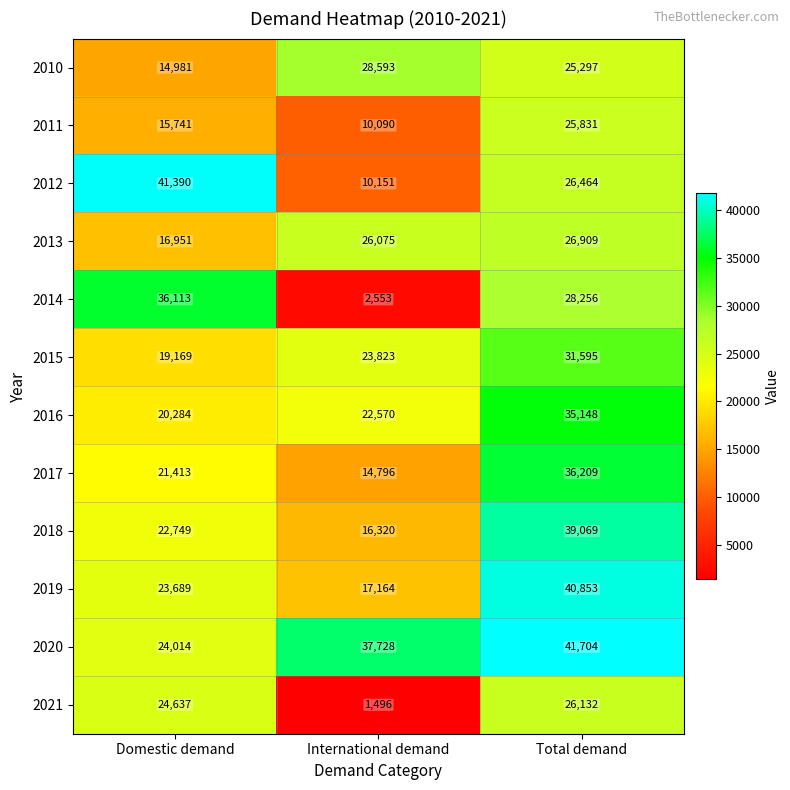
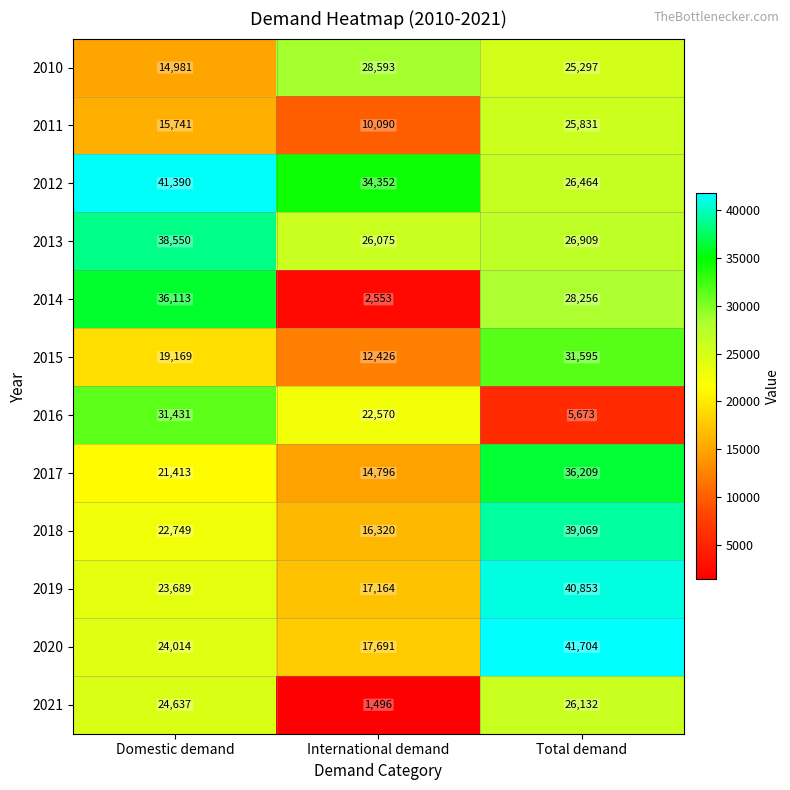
2012, International demand: 10,151 -> 34,352
2013, Domestic demand: 16,951 -> 38,550
2015, International demand: 23,823 -> 12,426
2016, Domestic demand: 20,284 -> 31,431
2016, Total demand: 35,148 -> 5,673
2020, International demand: 37,728 -> 17,691
